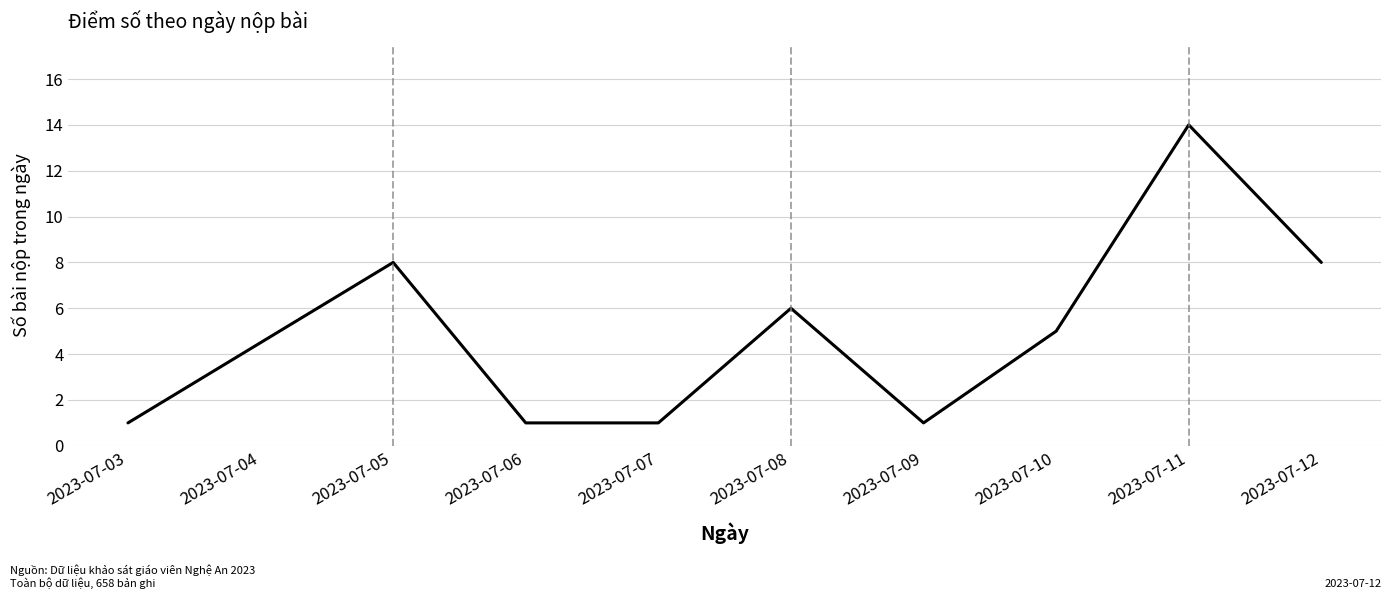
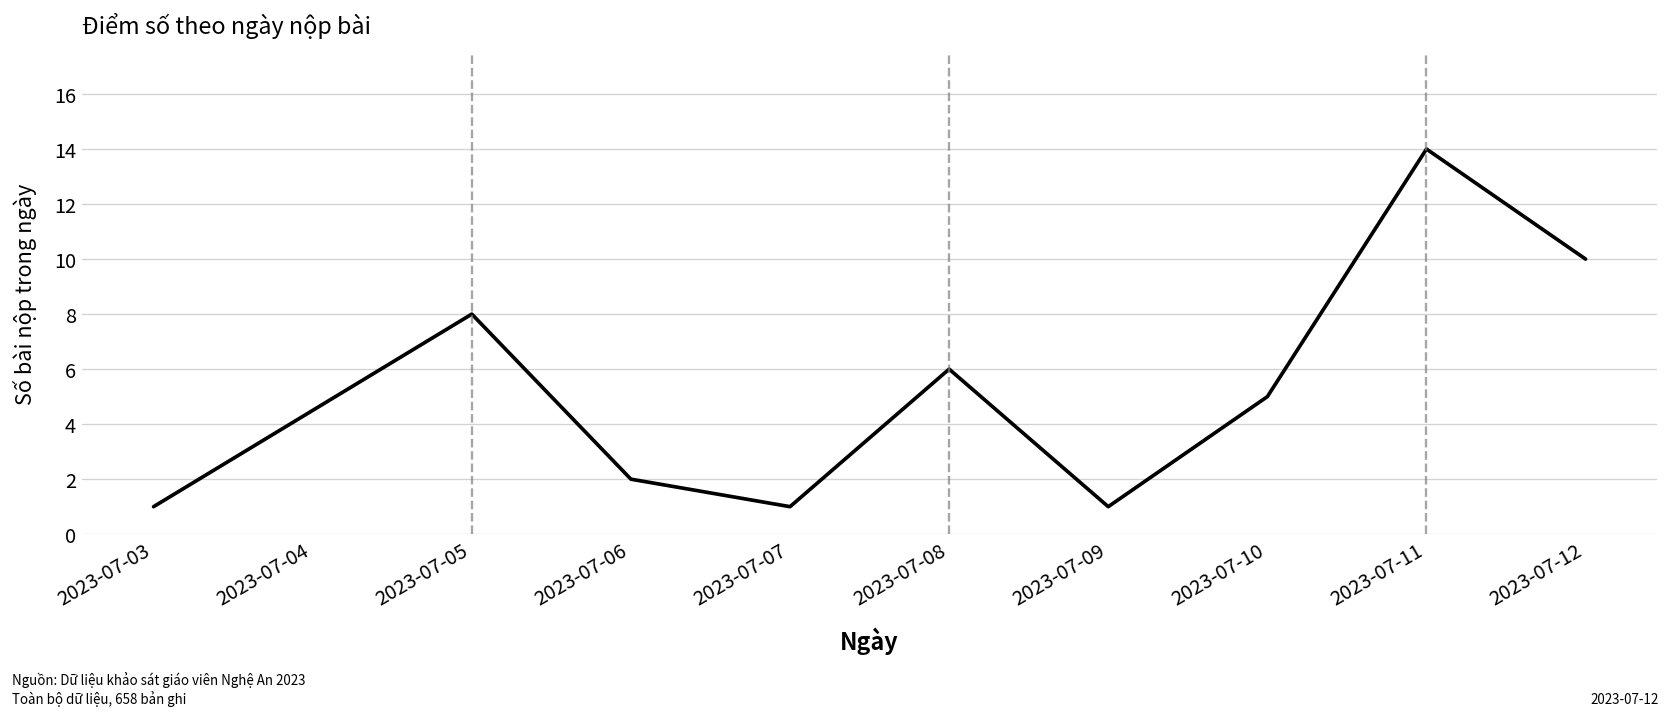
2023-07-06: 1 -> 2
2023-07-12: 8 -> 10
